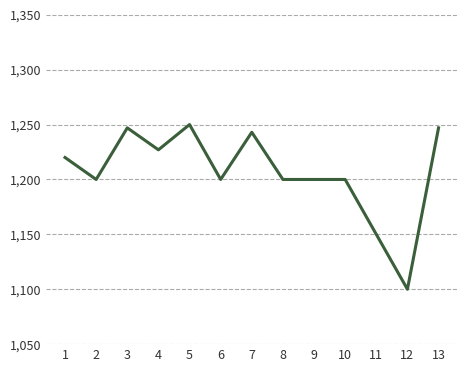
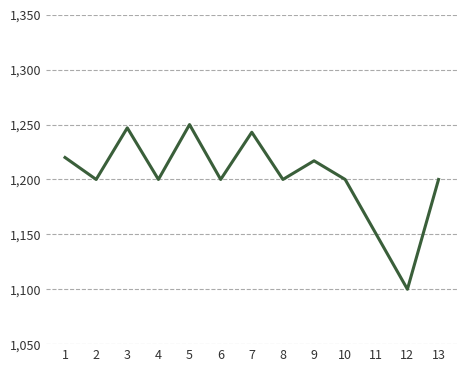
4: 1,227 -> 1,200
9: 1,200 -> 1,217
13: 1,247 -> 1,200
